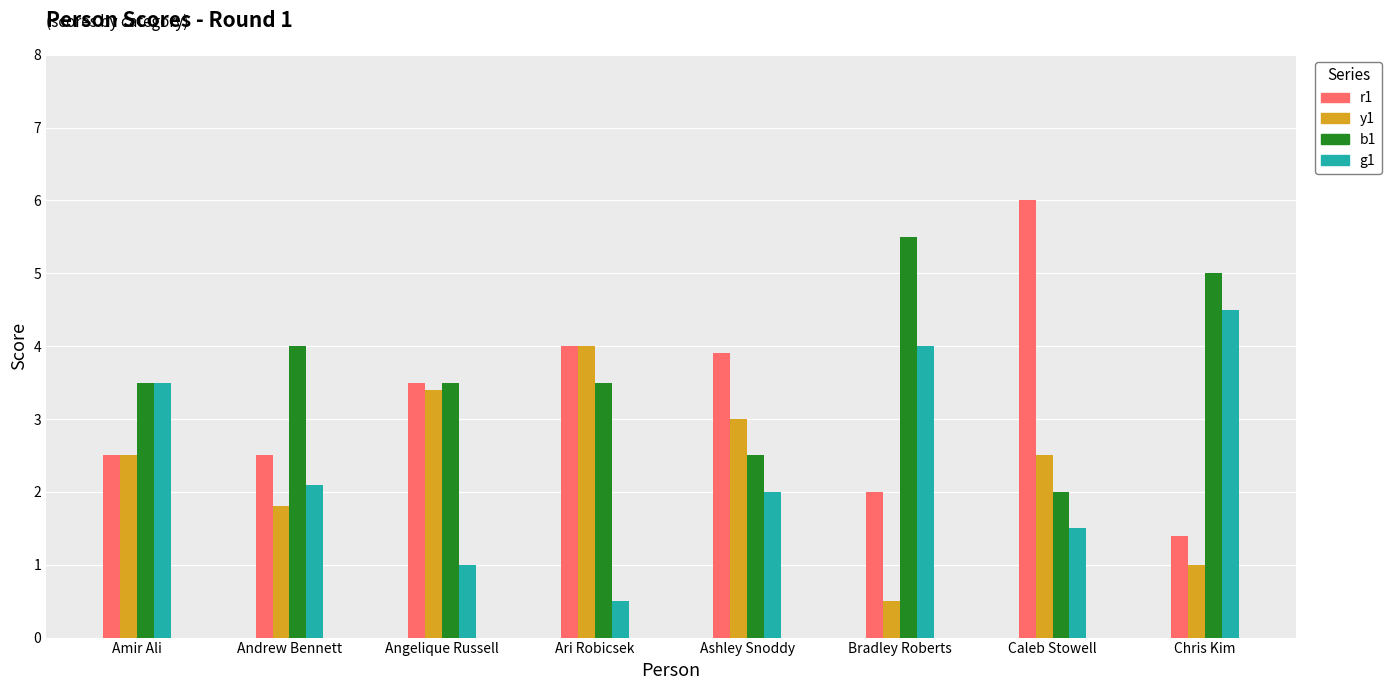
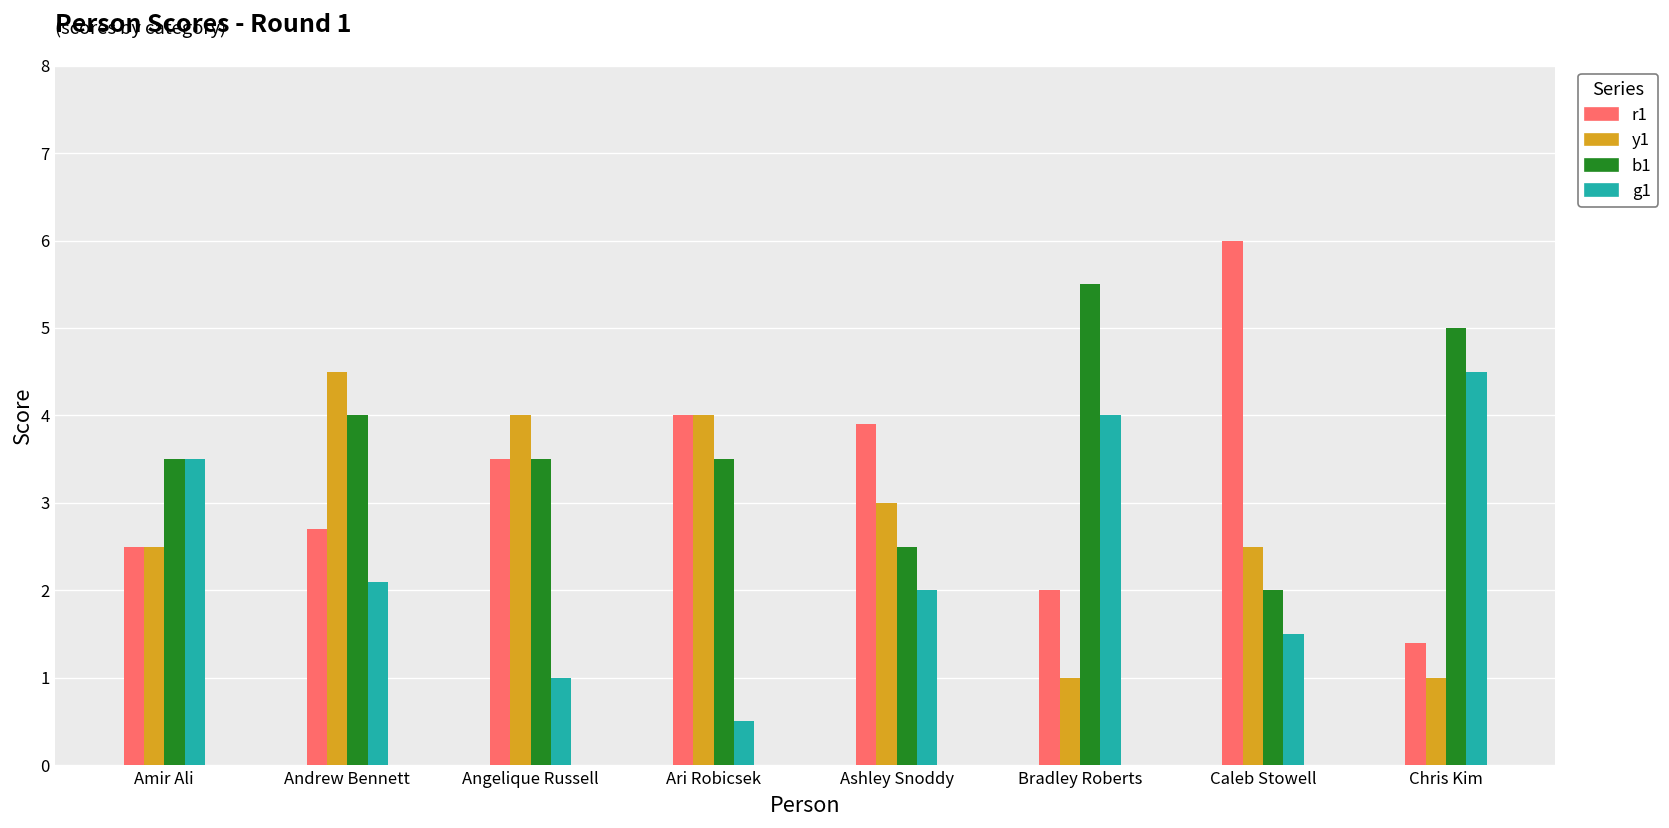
r1, Andrew Bennett: 2.5 -> 2.7
y1, Andrew Bennett: 1.8 -> 4.5
y1, Angelique Russell: 3.4 -> 4.0
y1, Bradley Roberts: 0.5 -> 1.0
